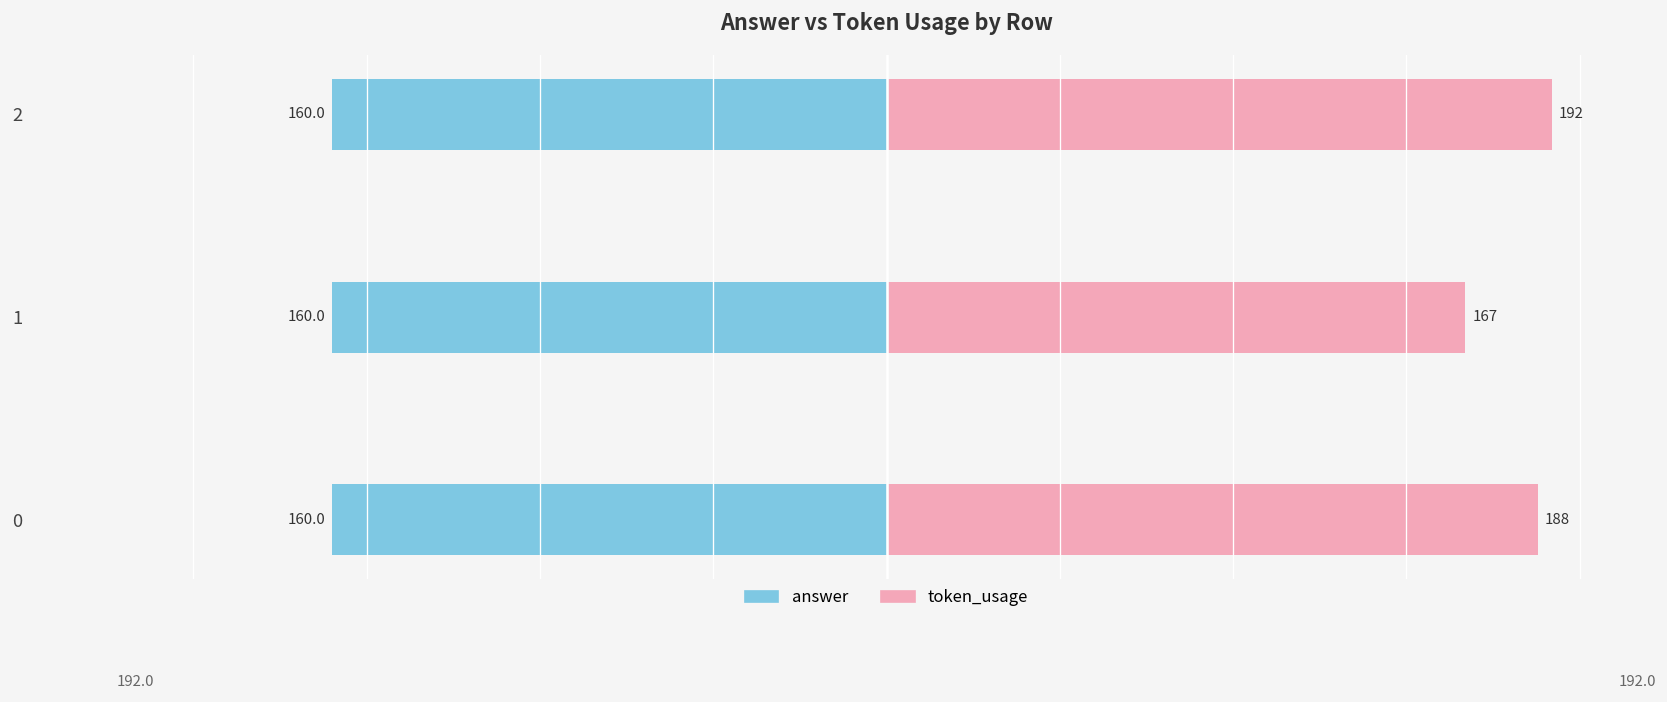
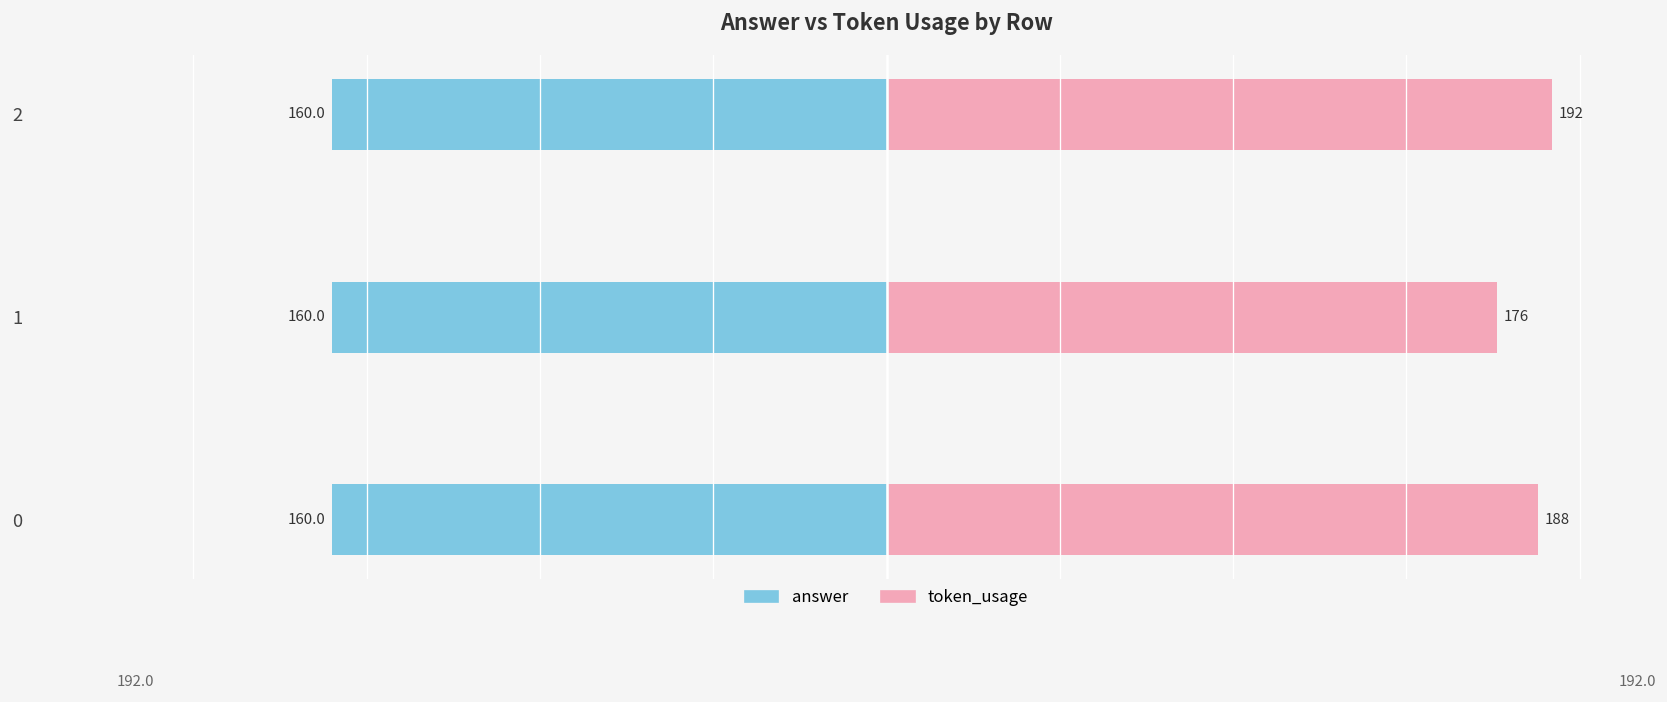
token_usage, 1: 167 -> 176
